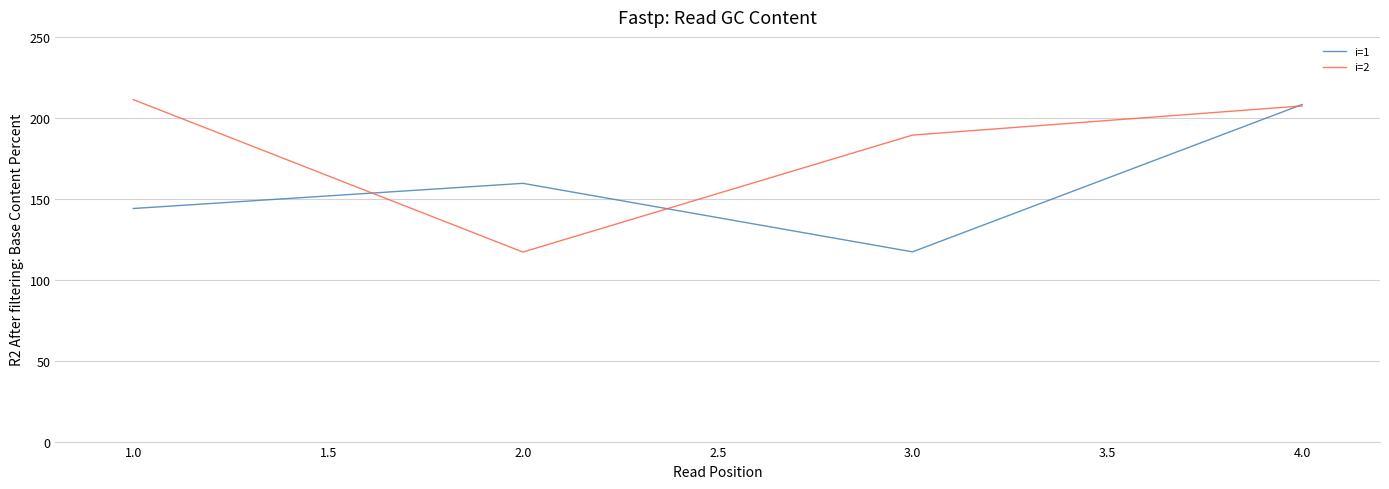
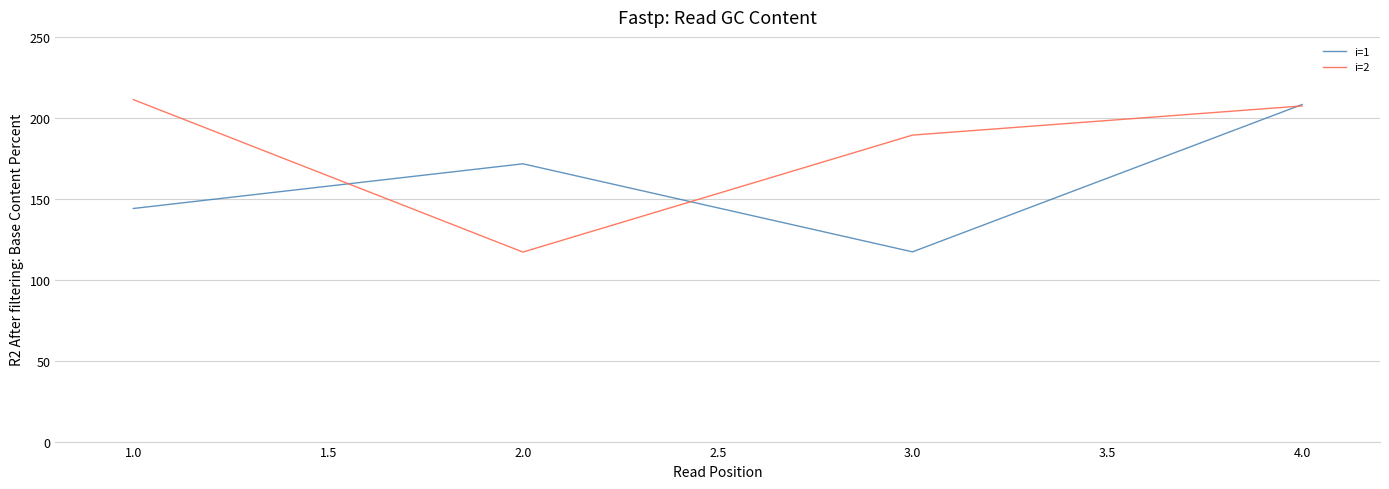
i=1, 2.0: 160 -> 172
